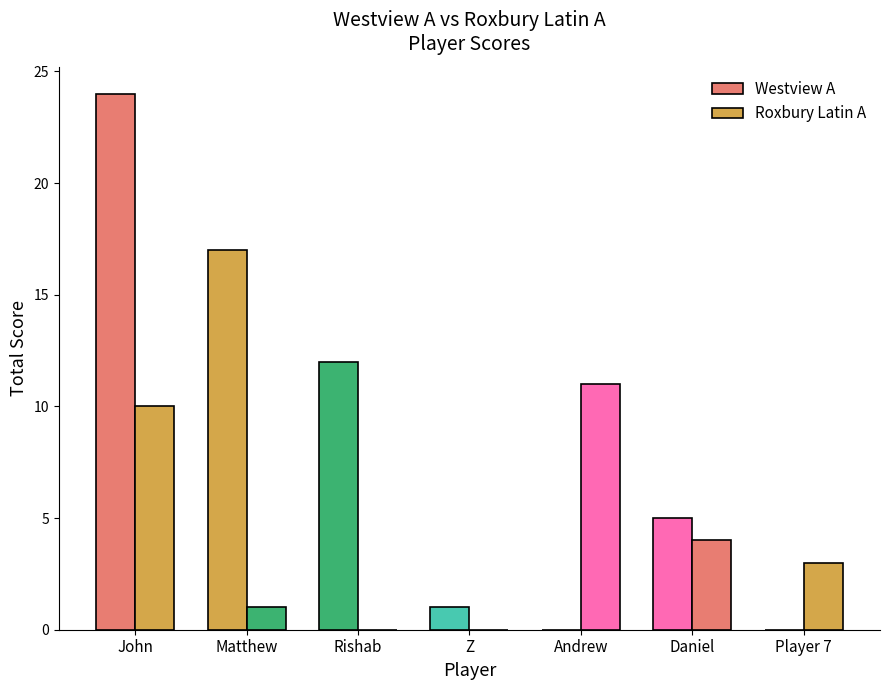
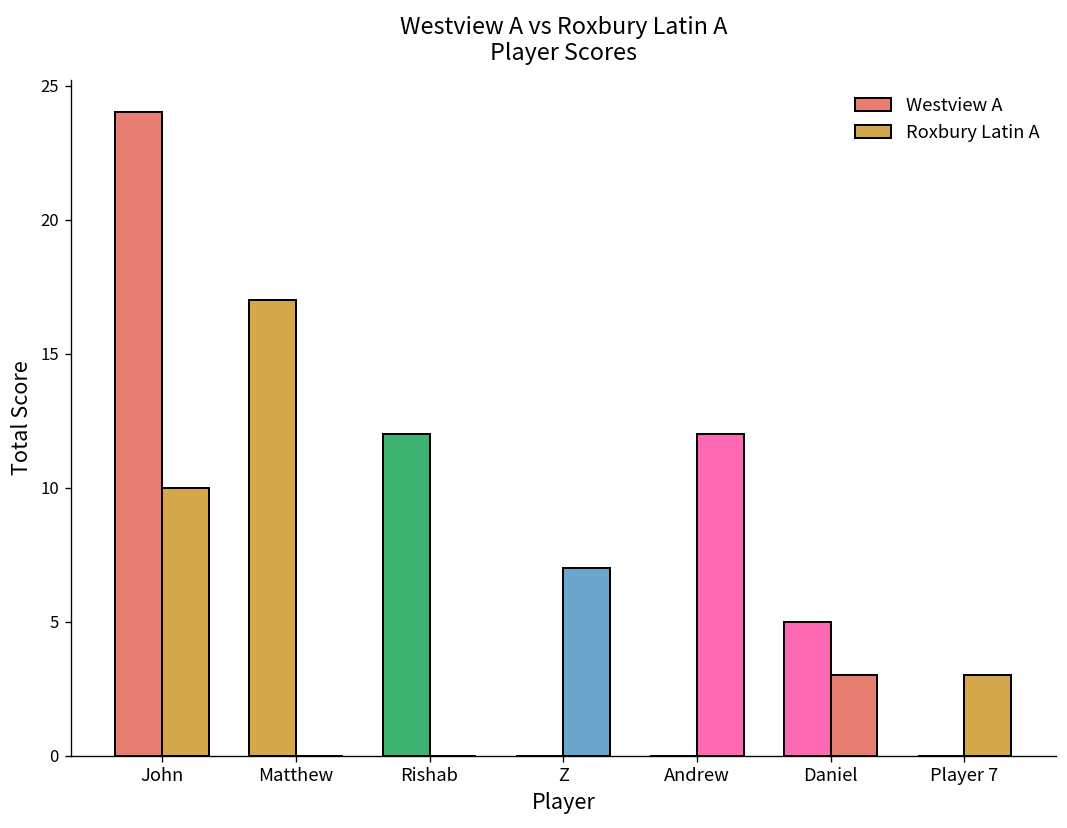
Roxbury Latin A, Matthew: 1 -> 0
Westview A, Z: 1 -> 0
Roxbury Latin A, Z: 0 -> 7
Roxbury Latin A, Andrew: 11 -> 12
Roxbury Latin A, Daniel: 4 -> 3
